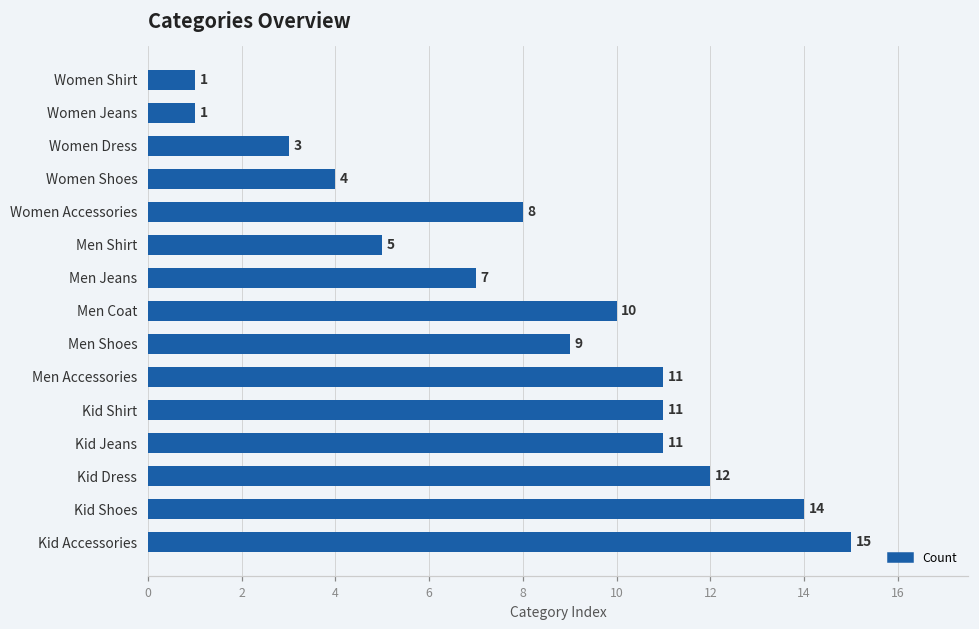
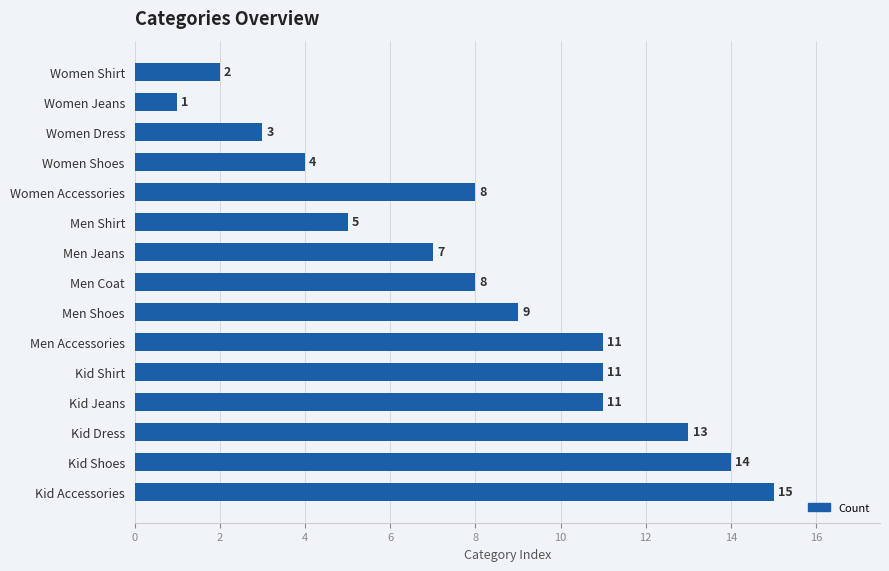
Women Shirt: 1 -> 2
Men Coat: 10 -> 8
Kid Dress: 12 -> 13
